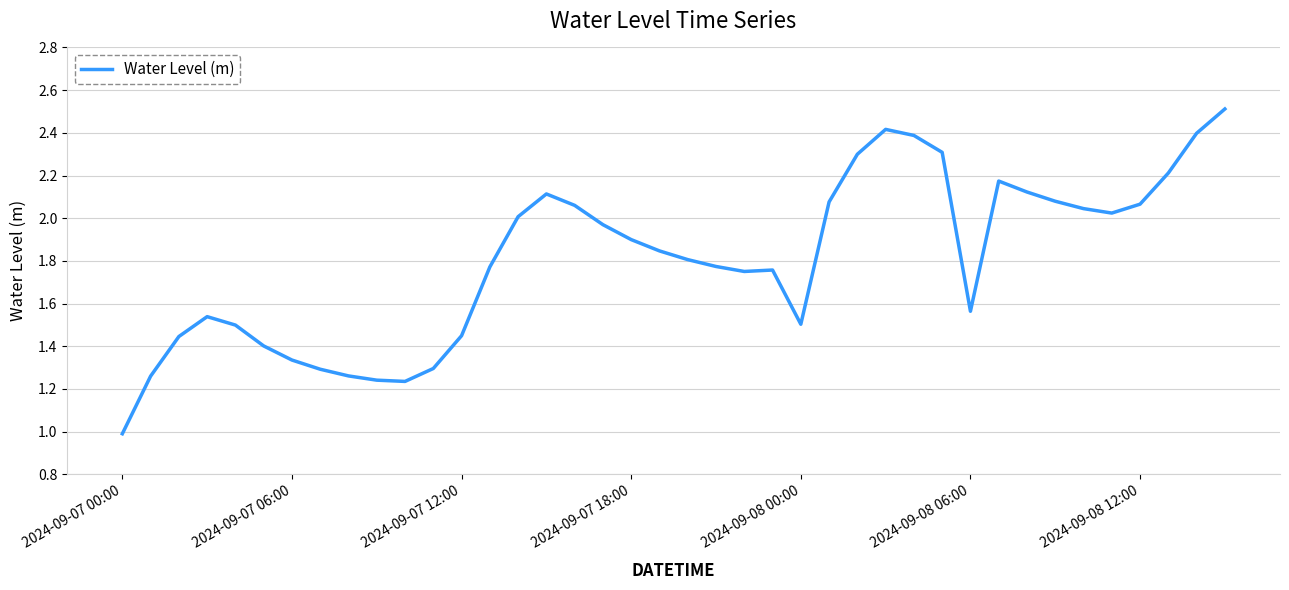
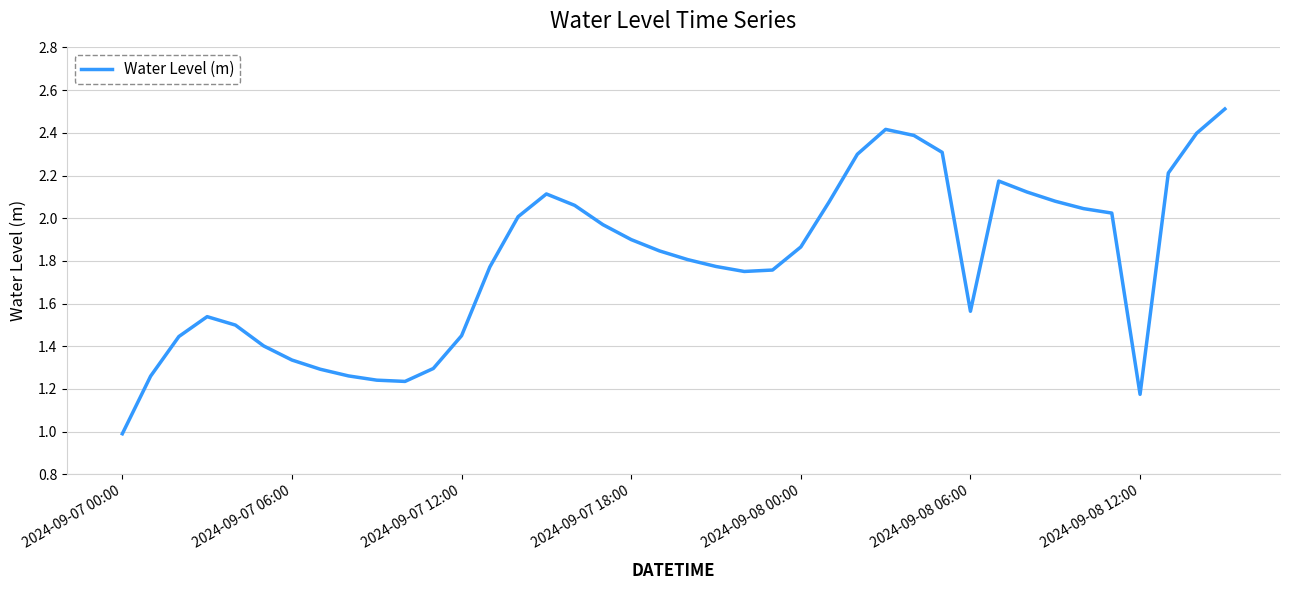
2024-09-08 00:00: 1.50 -> 1.87
2024-09-08 12:00: 2.07 -> 1.17
